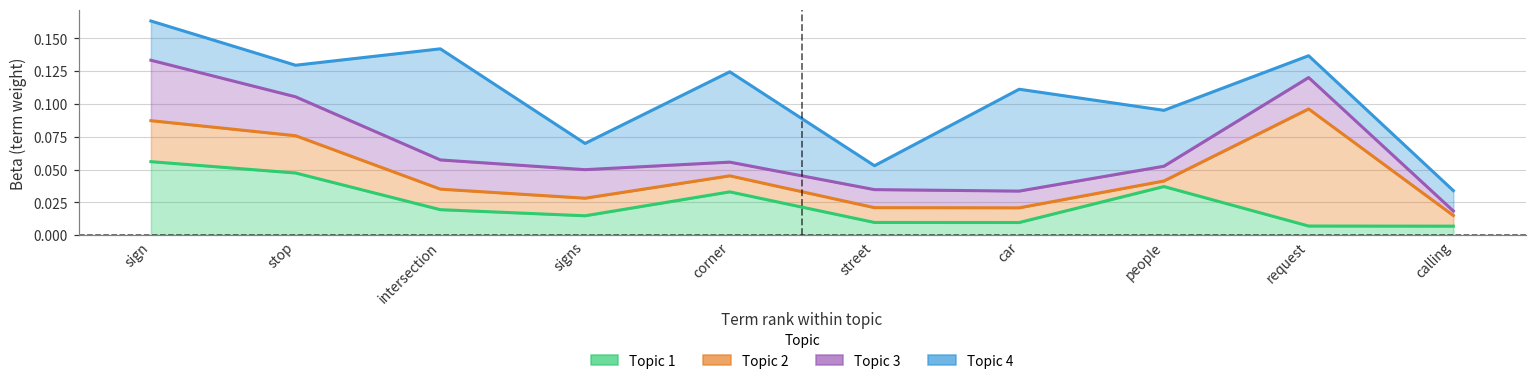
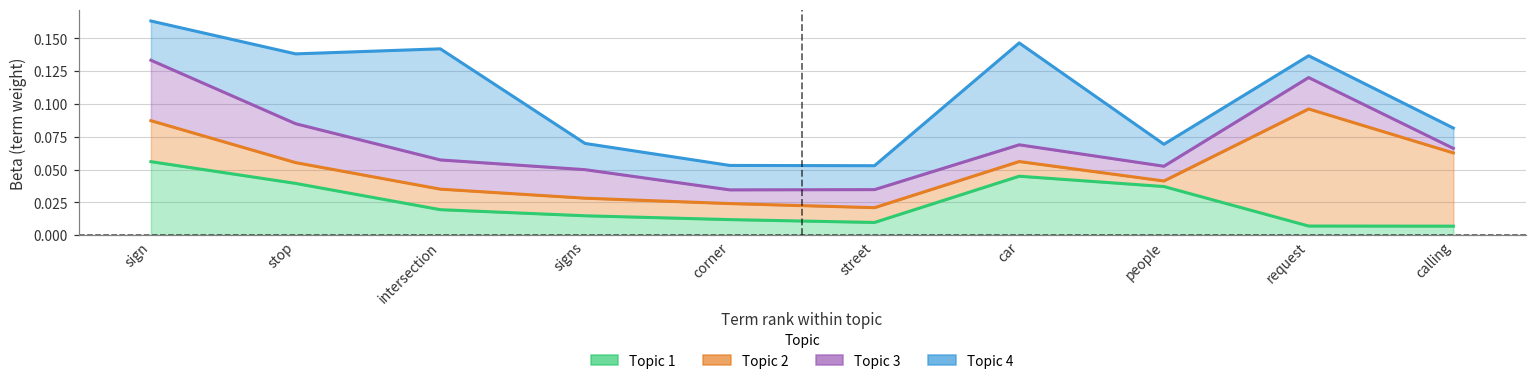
Topic 1, stop: 0.047 -> 0.039
Topic 2, stop: 0.028 -> 0.016
Topic 4, stop: 0.024 -> 0.053
Topic 1, corner: 0.033 -> 0.012
Topic 4, corner: 0.069 -> 0.019
Topic 1, car: 0.010 -> 0.045
Topic 4, people: 0.043 -> 0.017
Topic 2, calling: 0.008 -> 0.056
